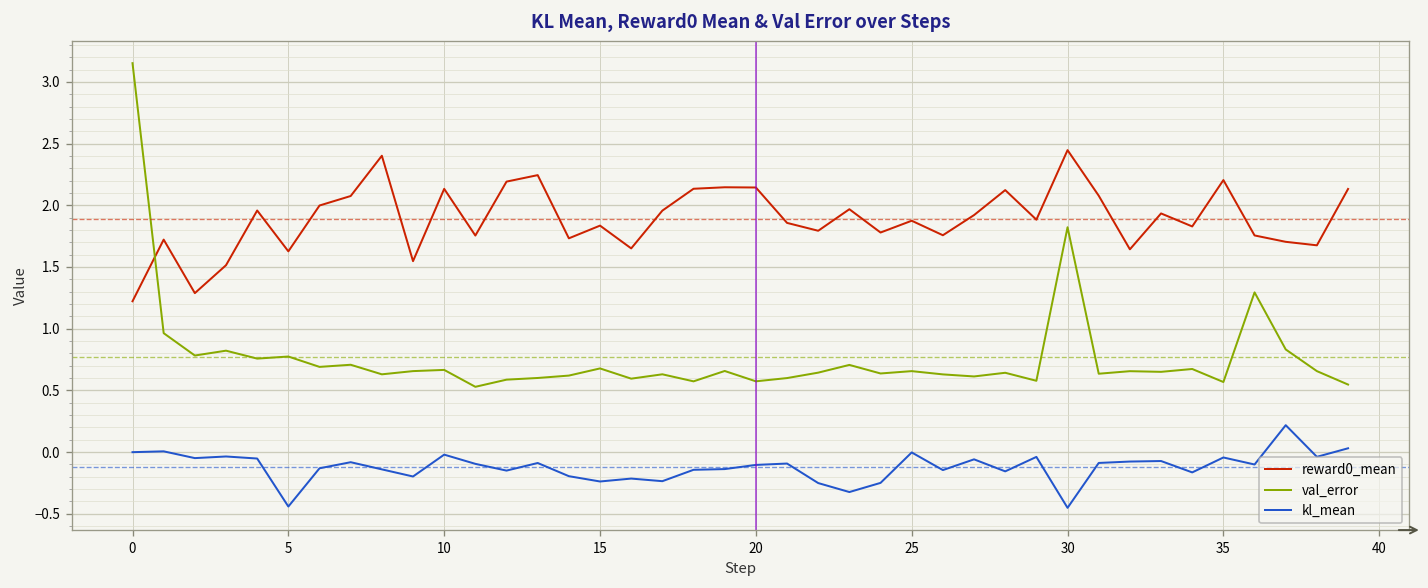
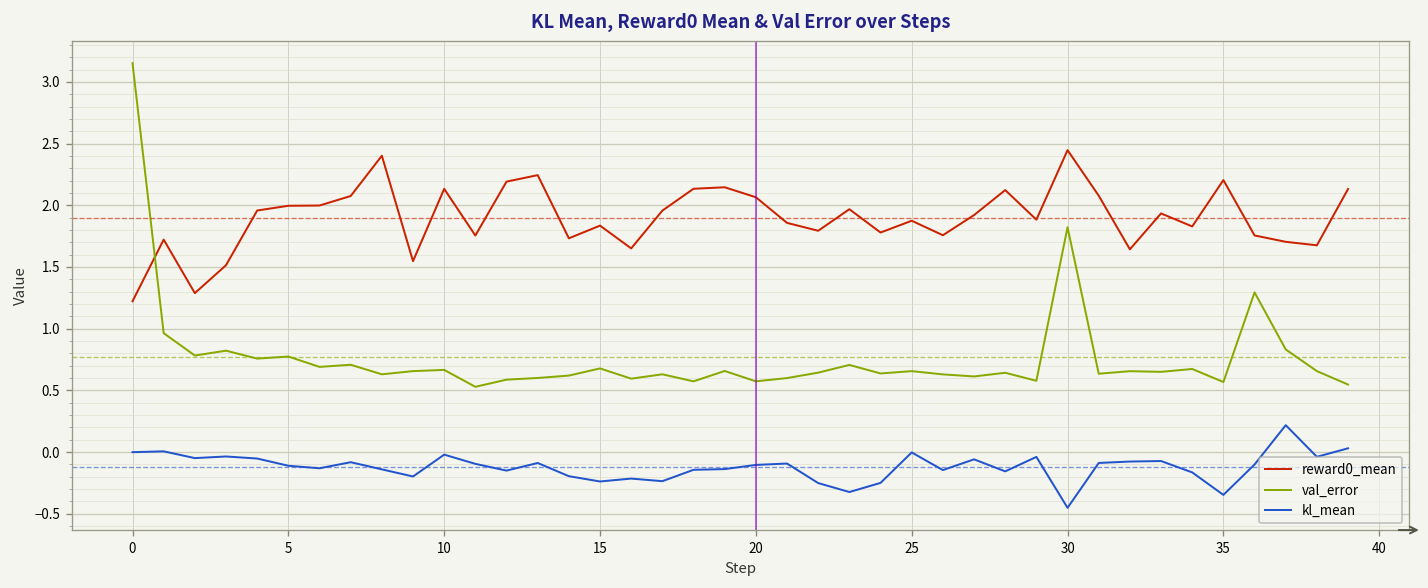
reward0_mean, 5: 1.63 -> 2.00
kl_mean, 5: -0.44 -> -0.11
reward0_mean, 20: 2.14 -> 2.07
kl_mean, 35: -0.04 -> -0.35
